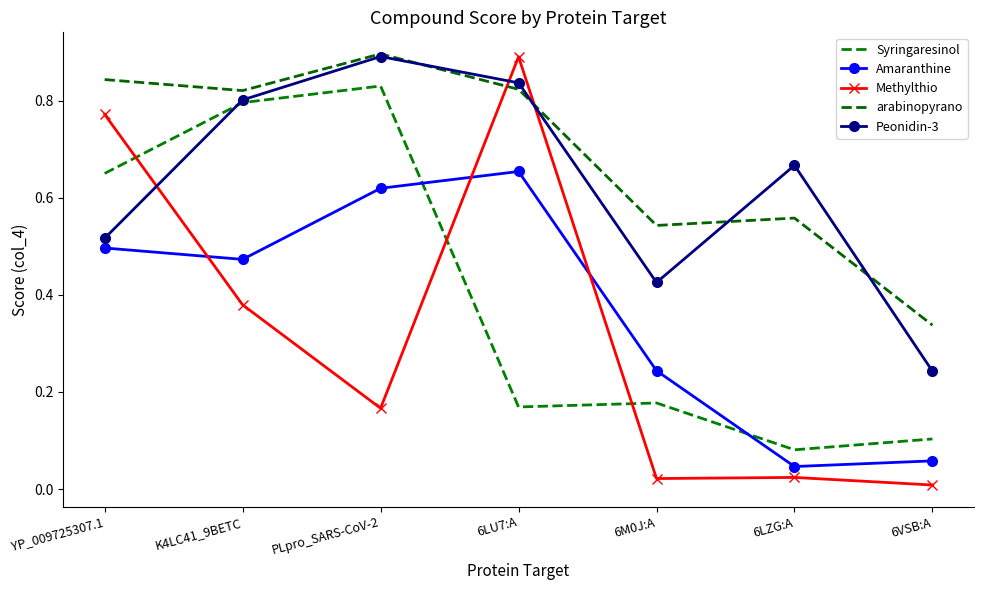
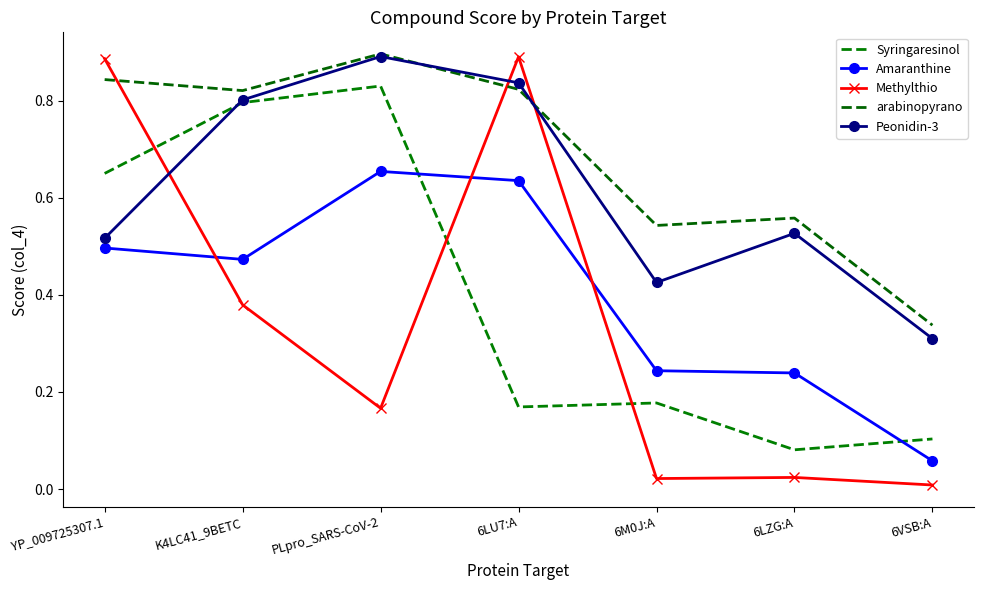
Methylthio, YP_009725307.1: 0.77 -> 0.89
Amaranthine, PLpro_SARS-CoV-2: 0.62 -> 0.65
Amaranthine, 6LU7:A: 0.65 -> 0.64
Amaranthine, 6LZG:A: 0.05 -> 0.24
Peonidin-3, 6LZG:A: 0.67 -> 0.53
Peonidin-3, 6VSB:A: 0.24 -> 0.31
